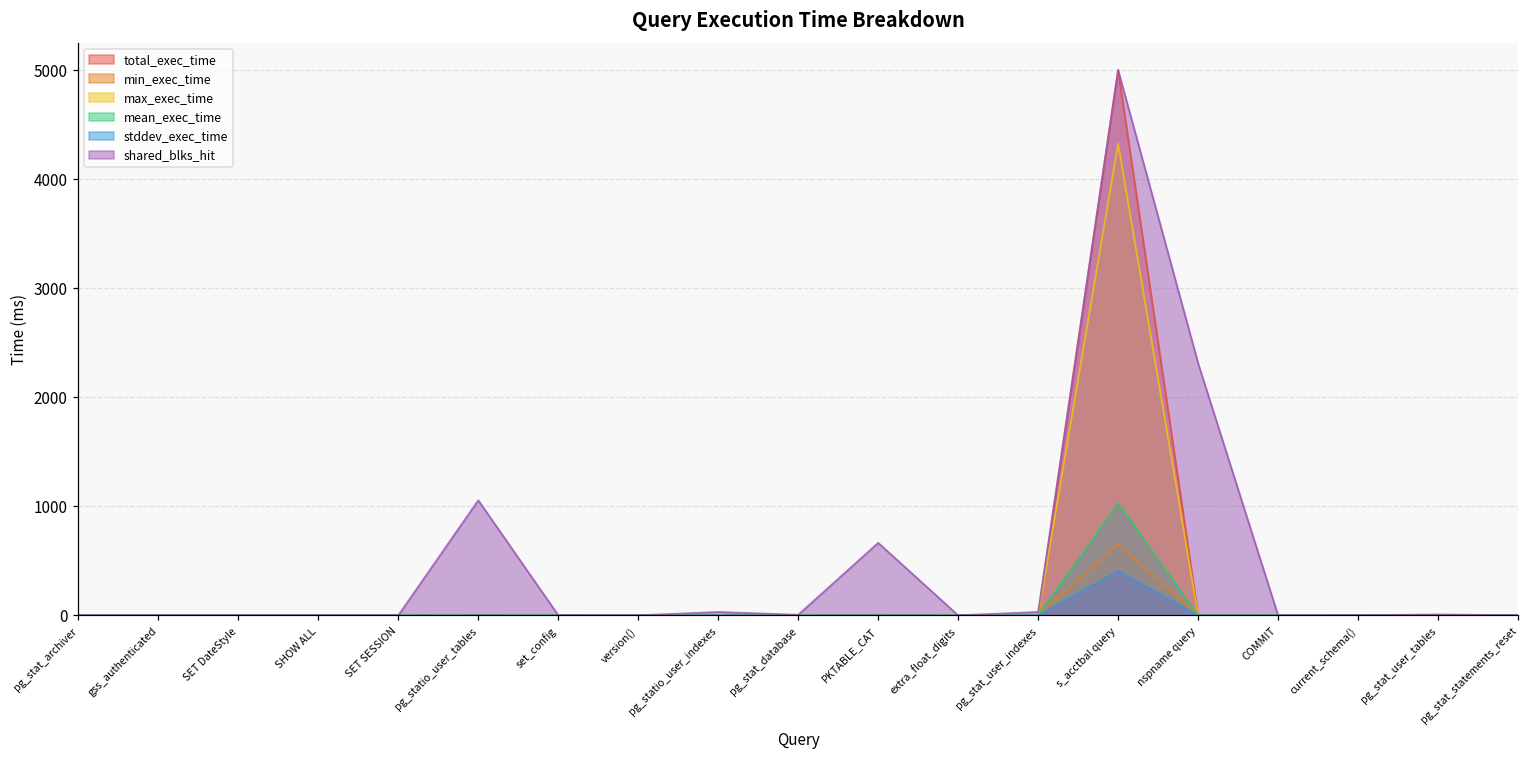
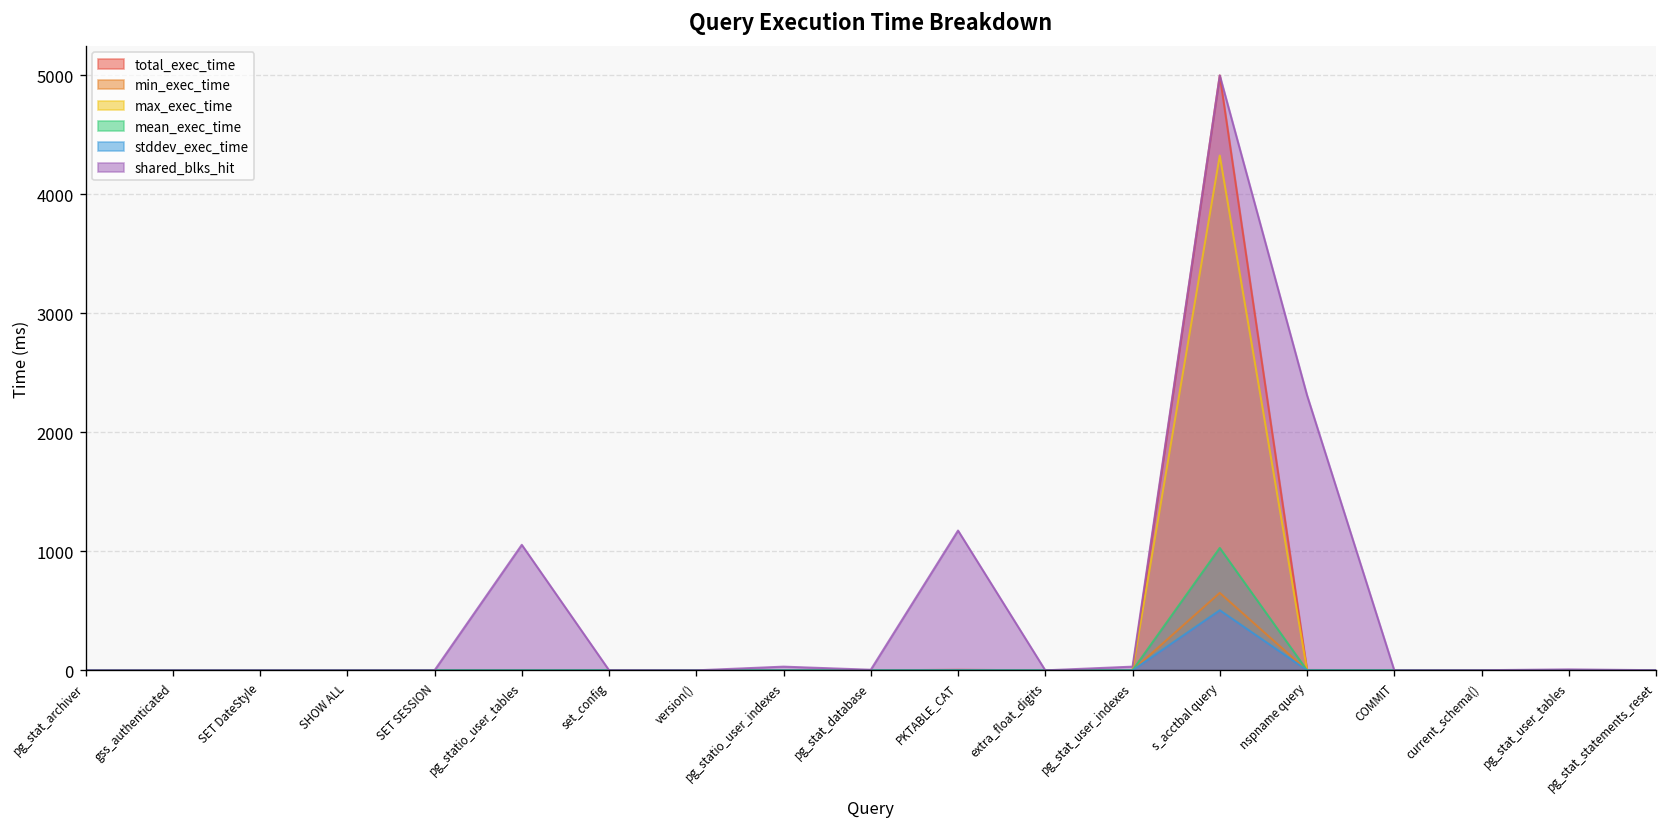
shared_blks_hit, PKTABLE_CAT: 700 -> 1200
stddev_exec_time, s_acctbal query: 400 -> 500
